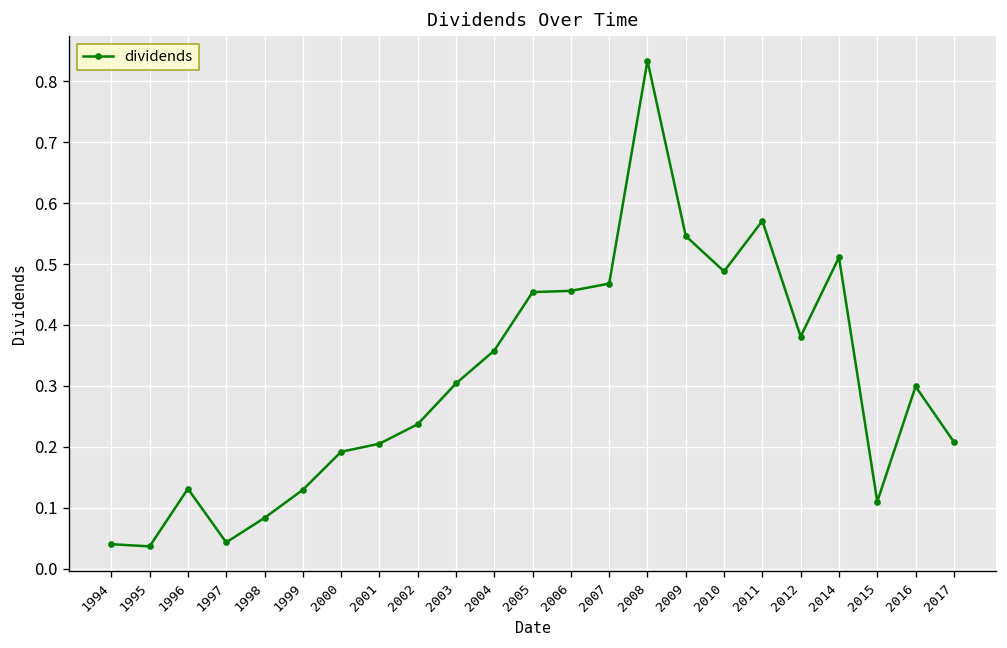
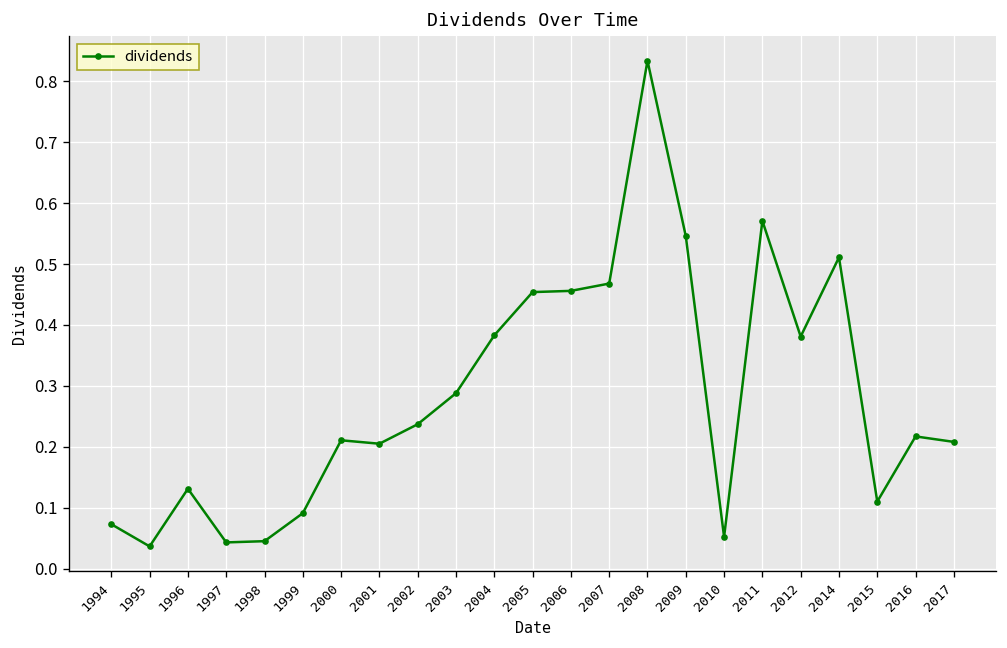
1994: 0.04 -> 0.07
1998: 0.08 -> 0.04
1999: 0.13 -> 0.09
2000: 0.19 -> 0.21
2003: 0.30 -> 0.29
2004: 0.36 -> 0.38
2010: 0.49 -> 0.05
2016: 0.30 -> 0.22
